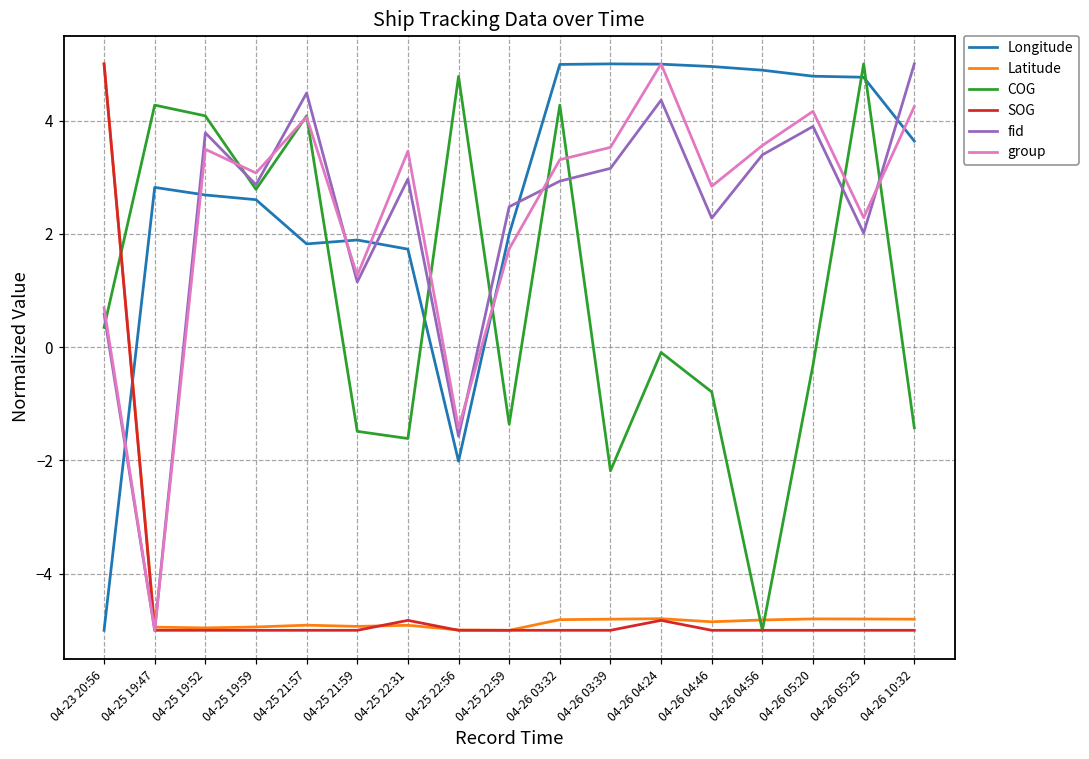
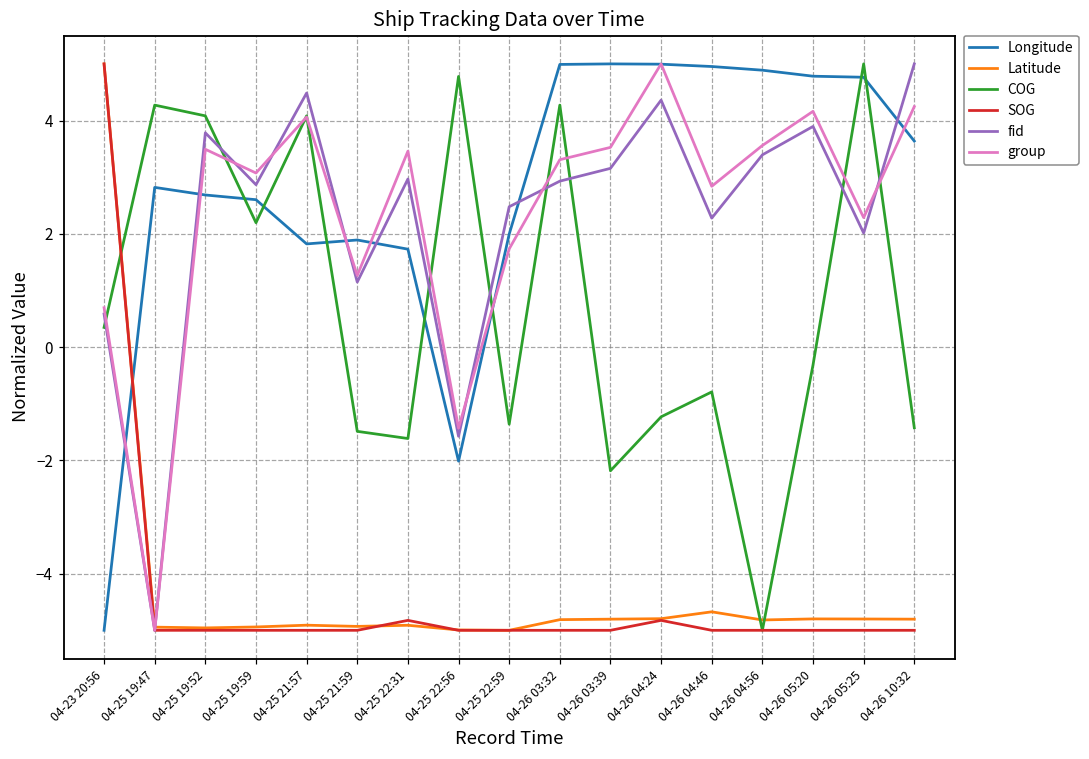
COG, 04-25 19:59: 2.8 -> 2.2
COG, 04-26 04:24: -0.1 -> -1.2
Latitude, 04-26 04:46: -4.8 -> -4.7
